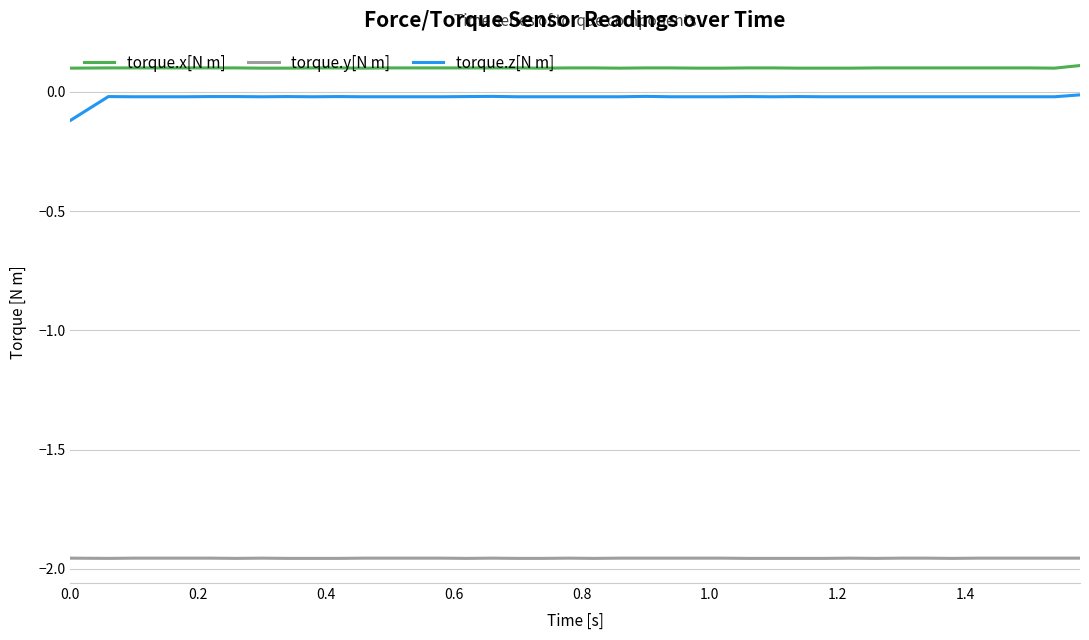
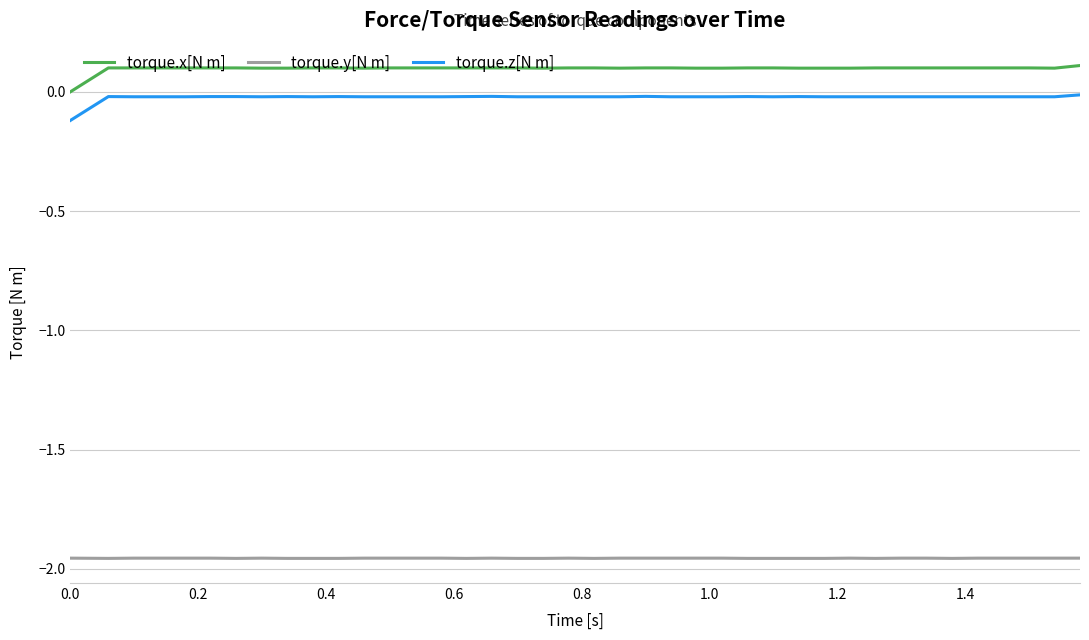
torque.x[N m], 0.0: 0.1 -> 0.0
